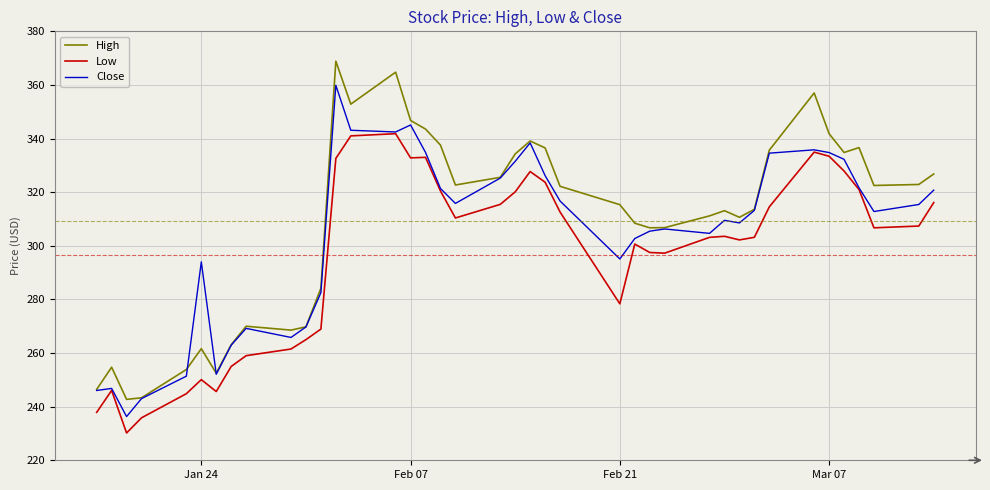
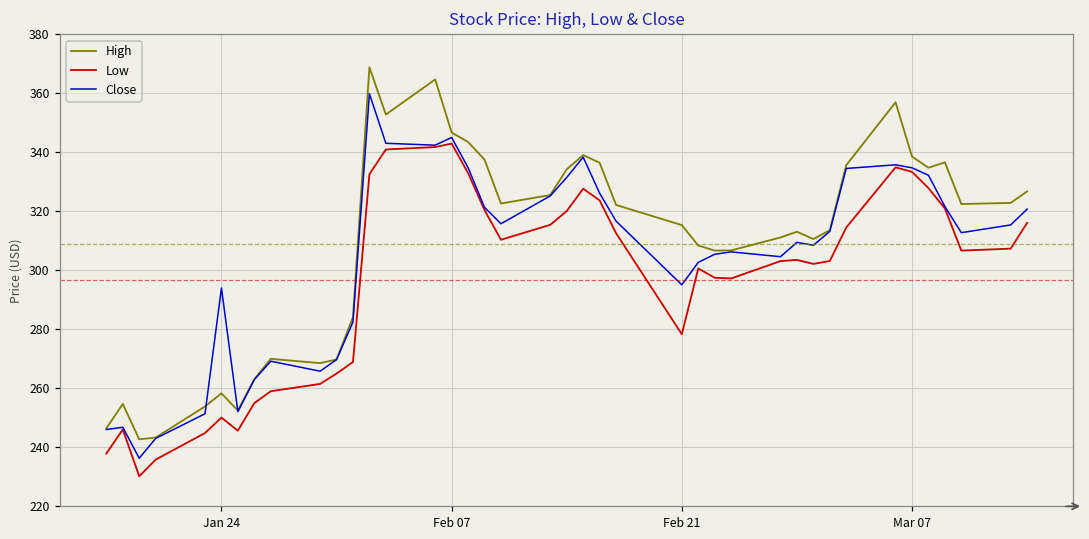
High, Jan 24: 262 -> 258
Low, Feb 07: 333 -> 343
High, Mar 07: 342 -> 339
